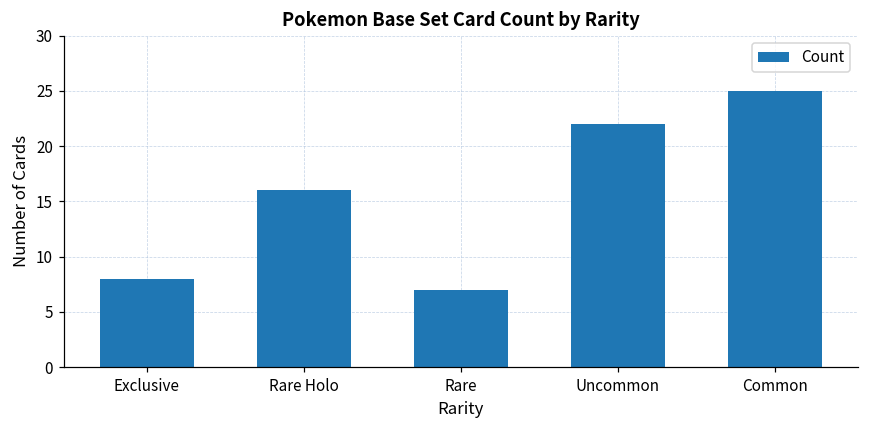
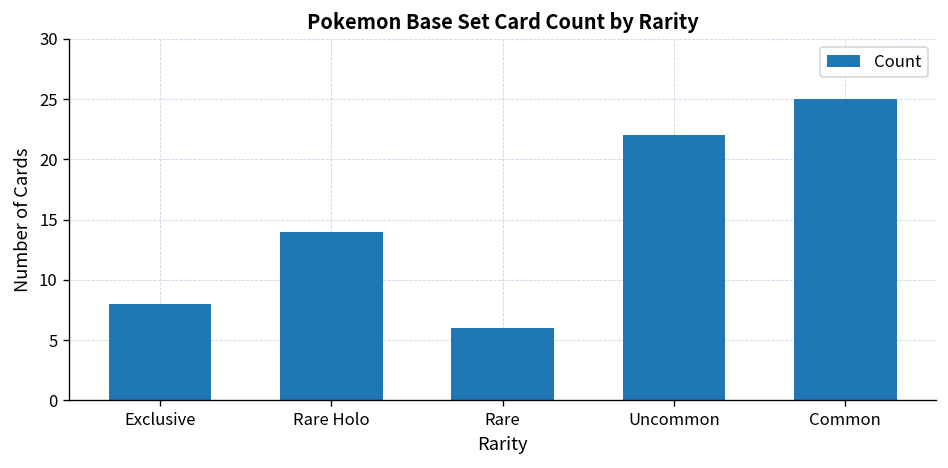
Rare Holo: 16 -> 14
Rare: 7 -> 6
